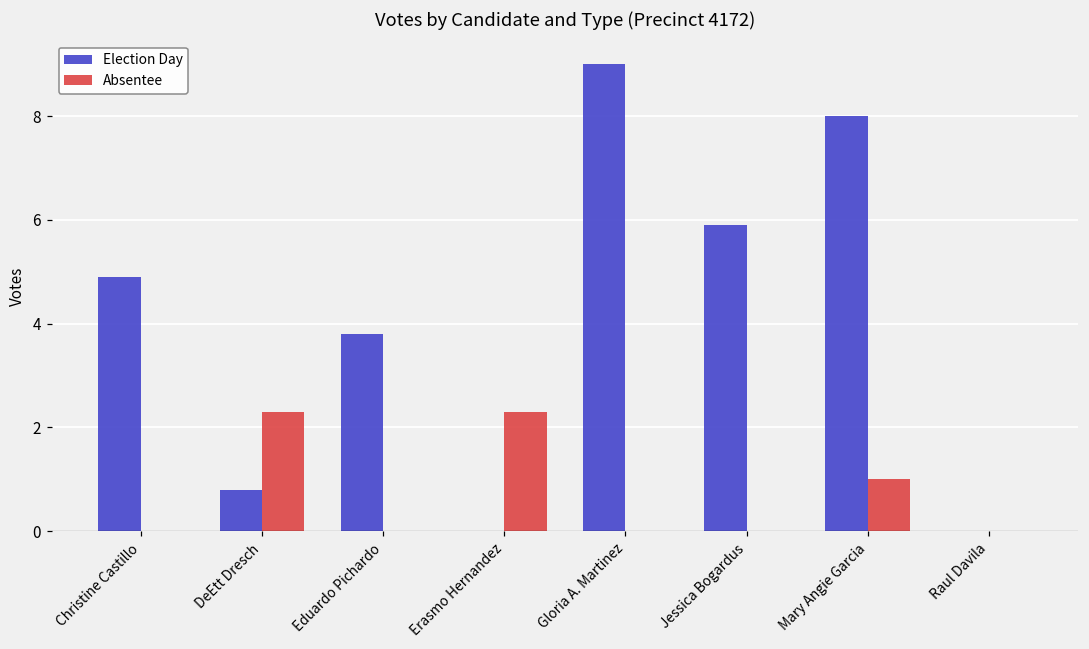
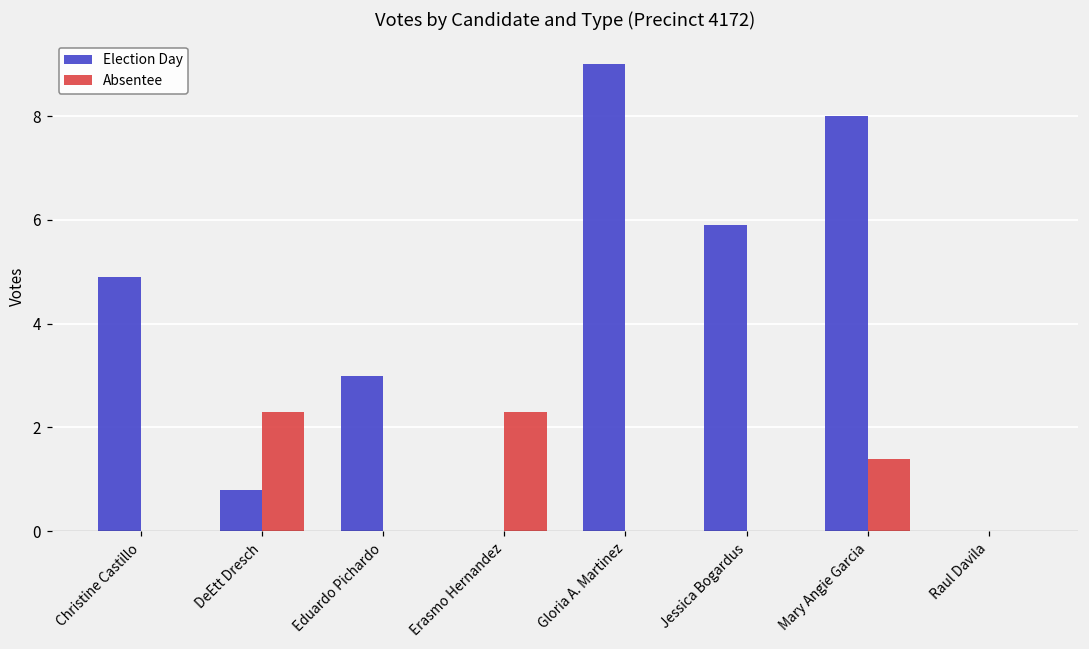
Election Day, Eduardo Pichardo: 3.8 -> 3.0
Absentee, Mary Angie Garcia: 1.0 -> 1.4
